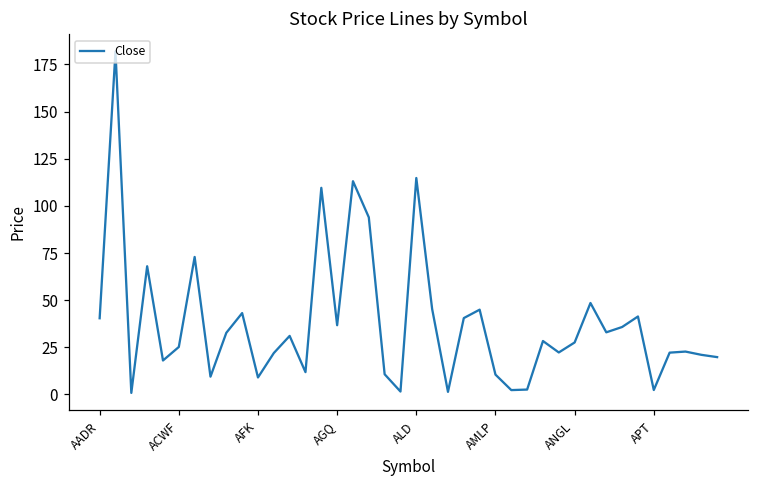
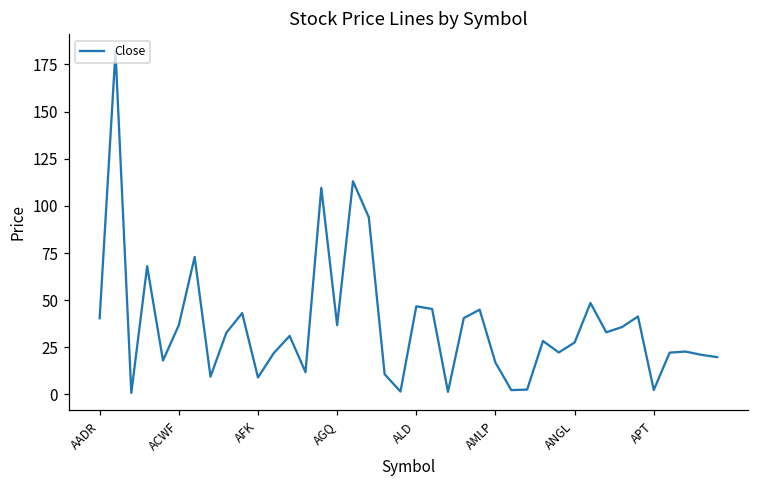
ACWF: 25 -> 37
ALD: 115 -> 47
AMLP: 11 -> 17
